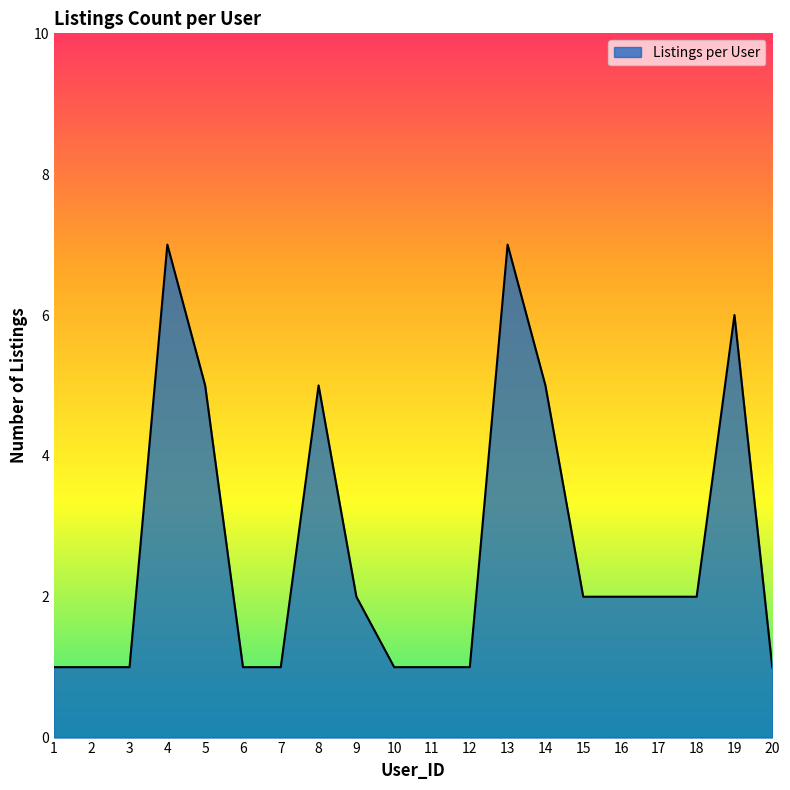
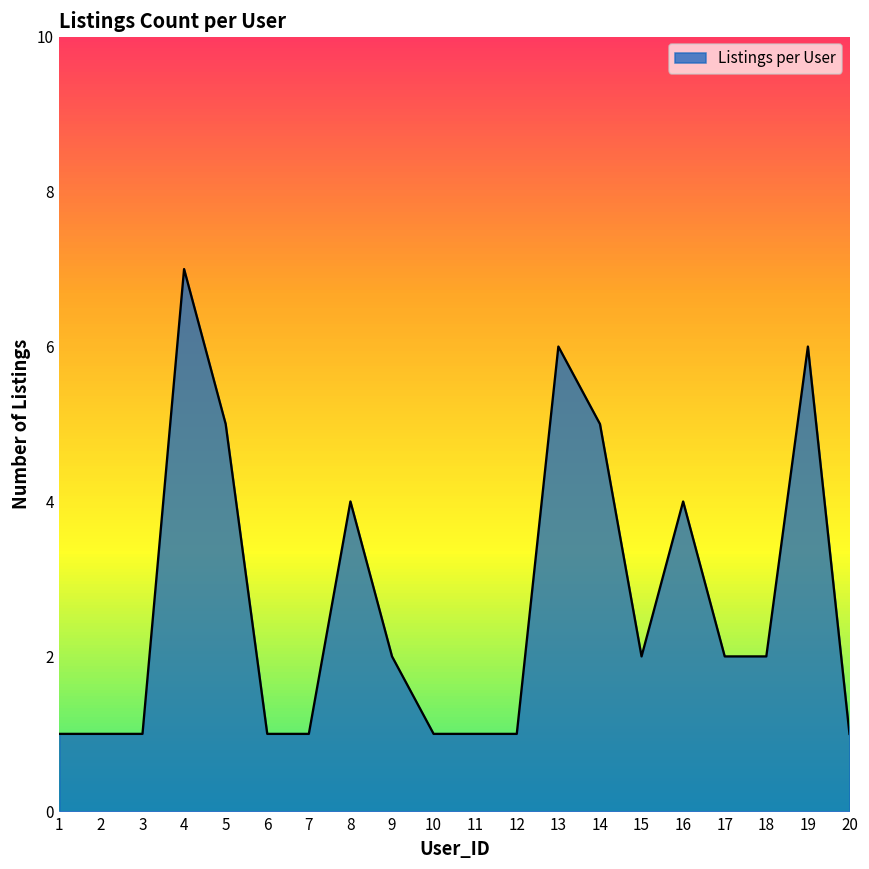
8: 5 -> 4
13: 7 -> 6
16: 2 -> 4
